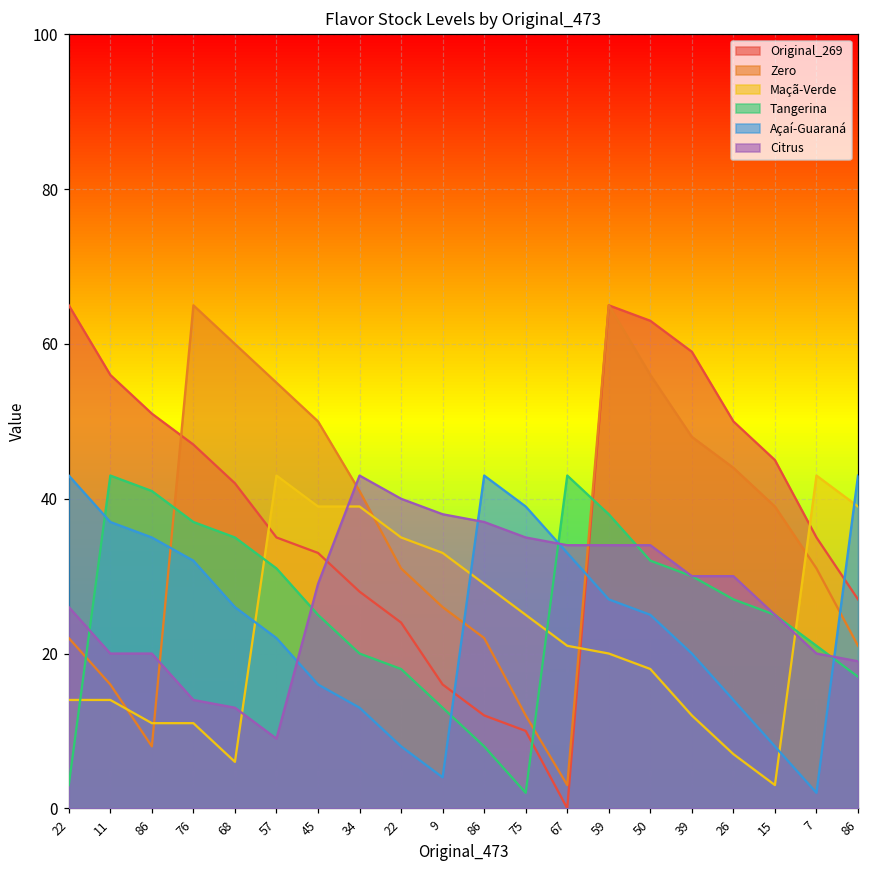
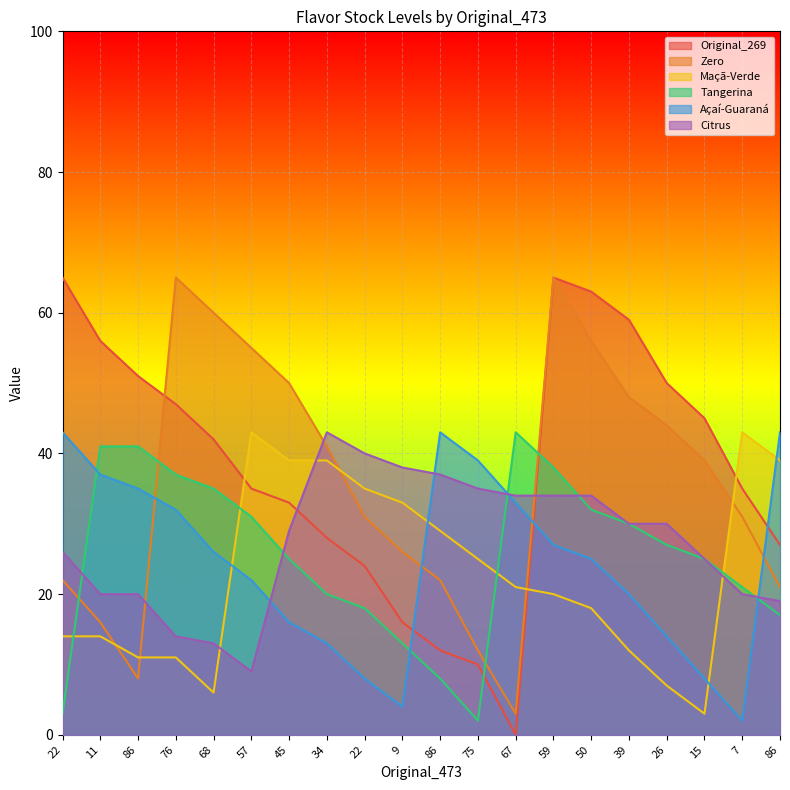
Tangerina, 11: 43 -> 41
